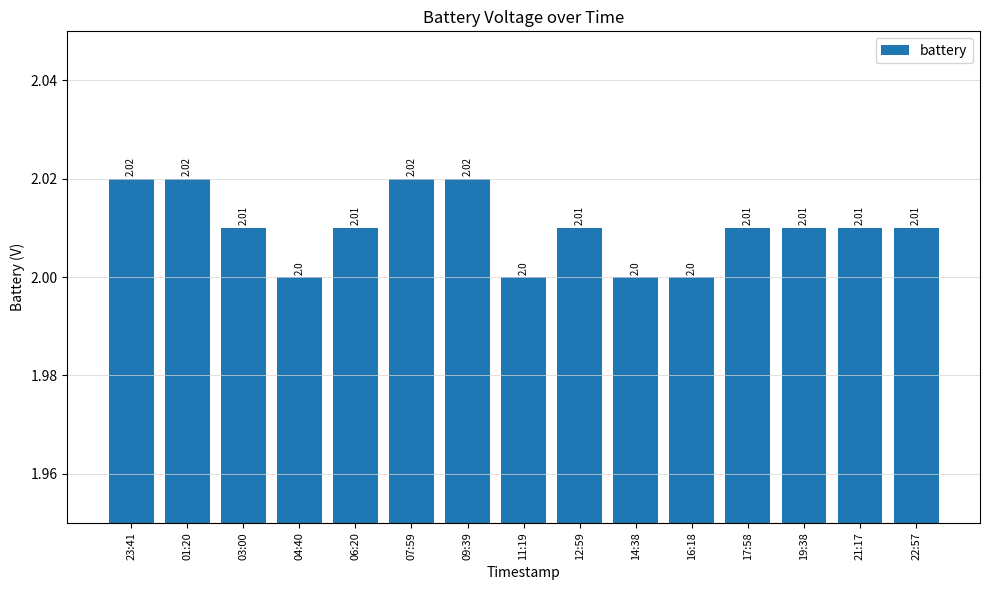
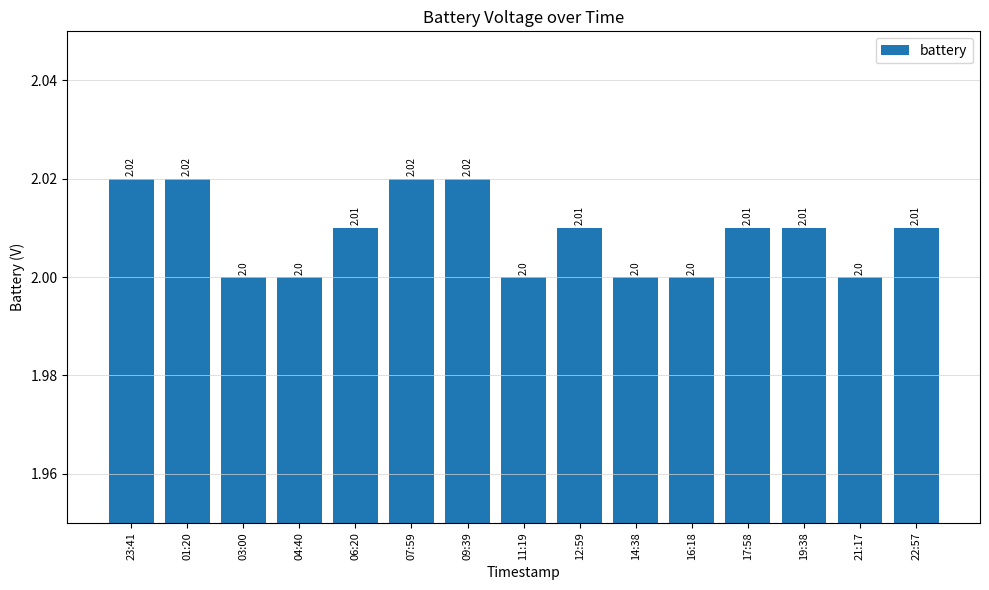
03:00: 2.01 -> 2.0
21:17: 2.01 -> 2.0
